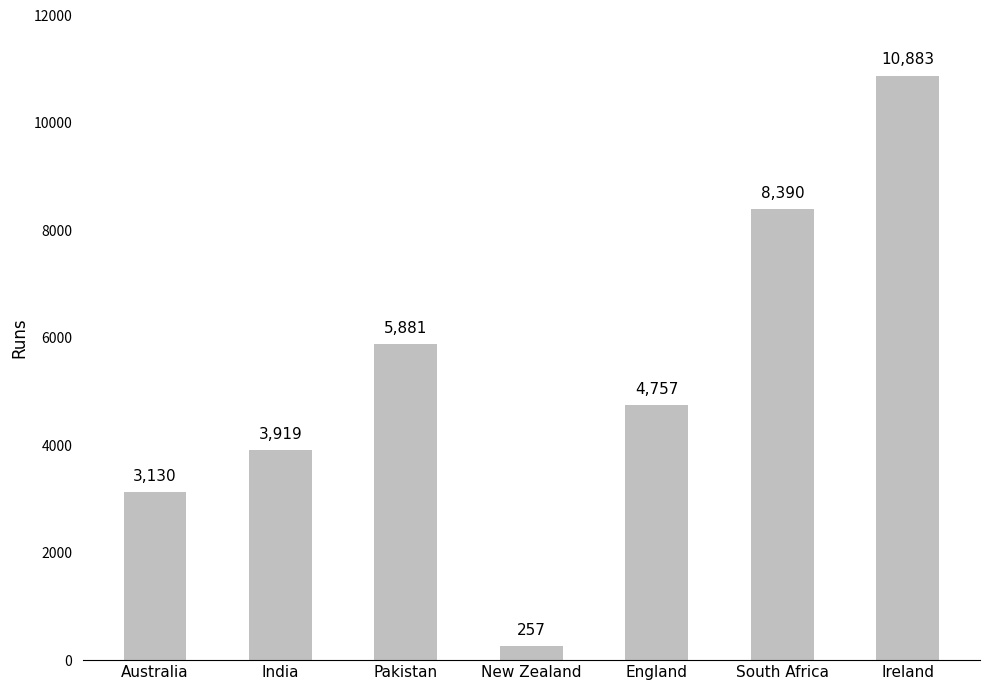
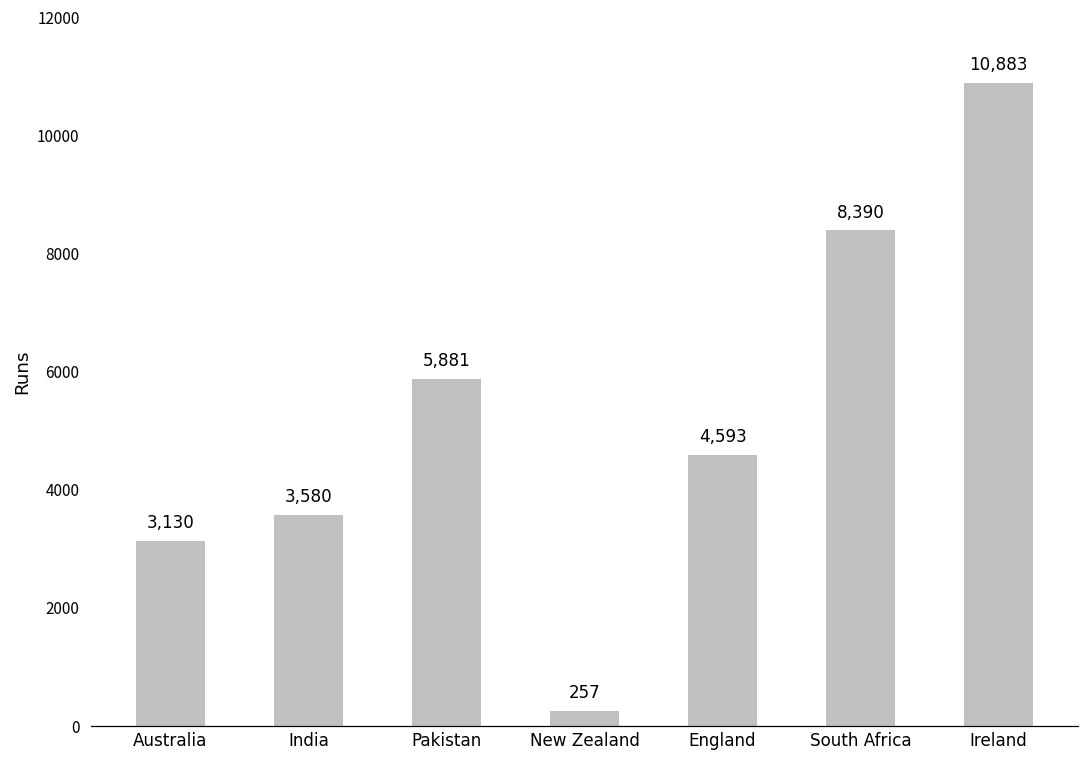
India: 3,919 -> 3,580
England: 4,757 -> 4,593
